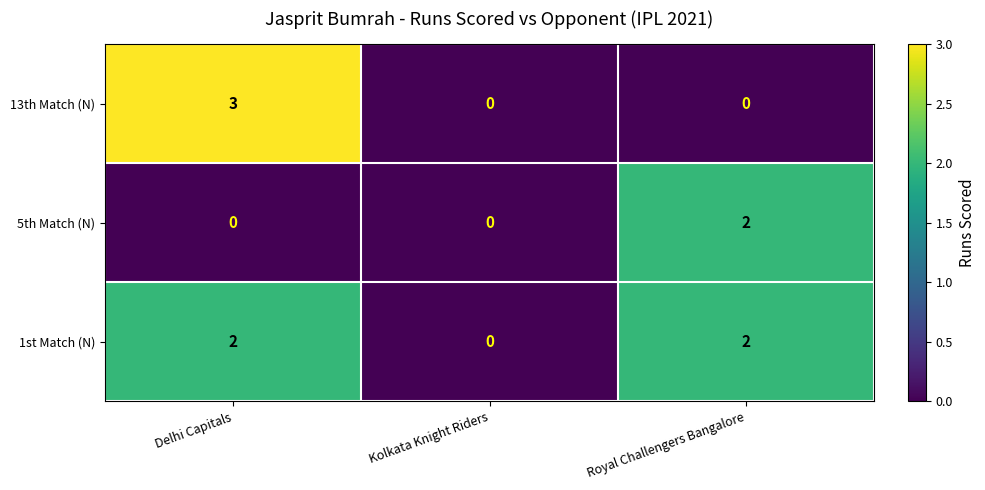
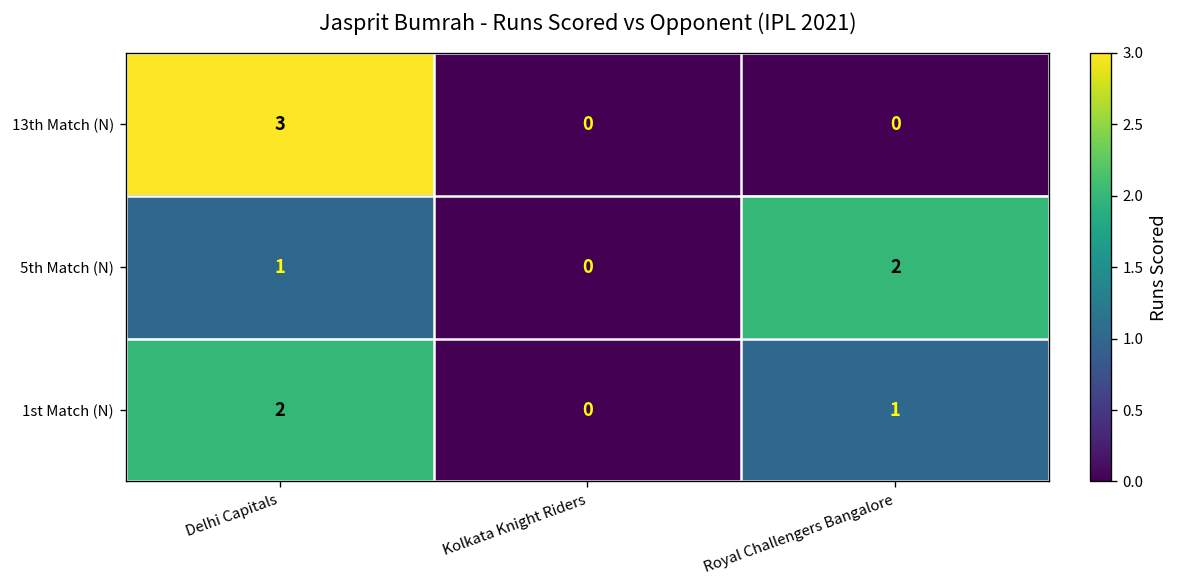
5th Match (N), Delhi Capitals: 0 -> 1
1st Match (N), Royal Challengers Bangalore: 2 -> 1
